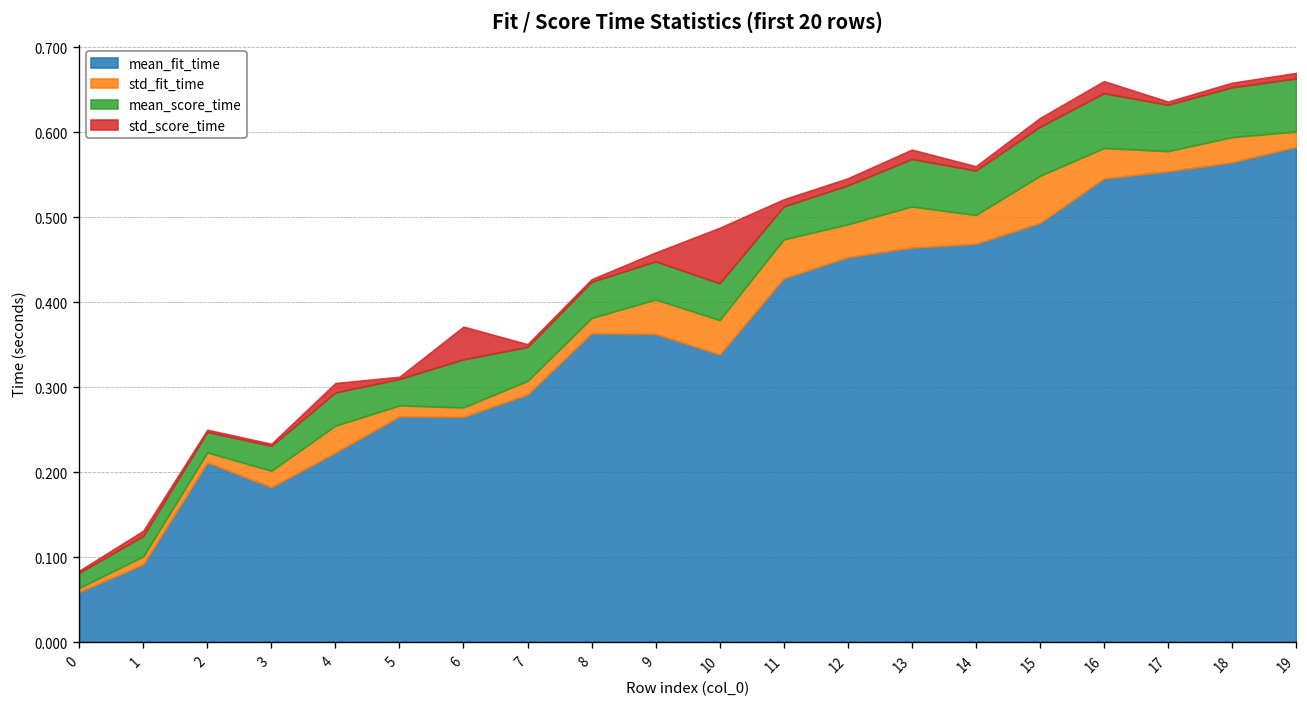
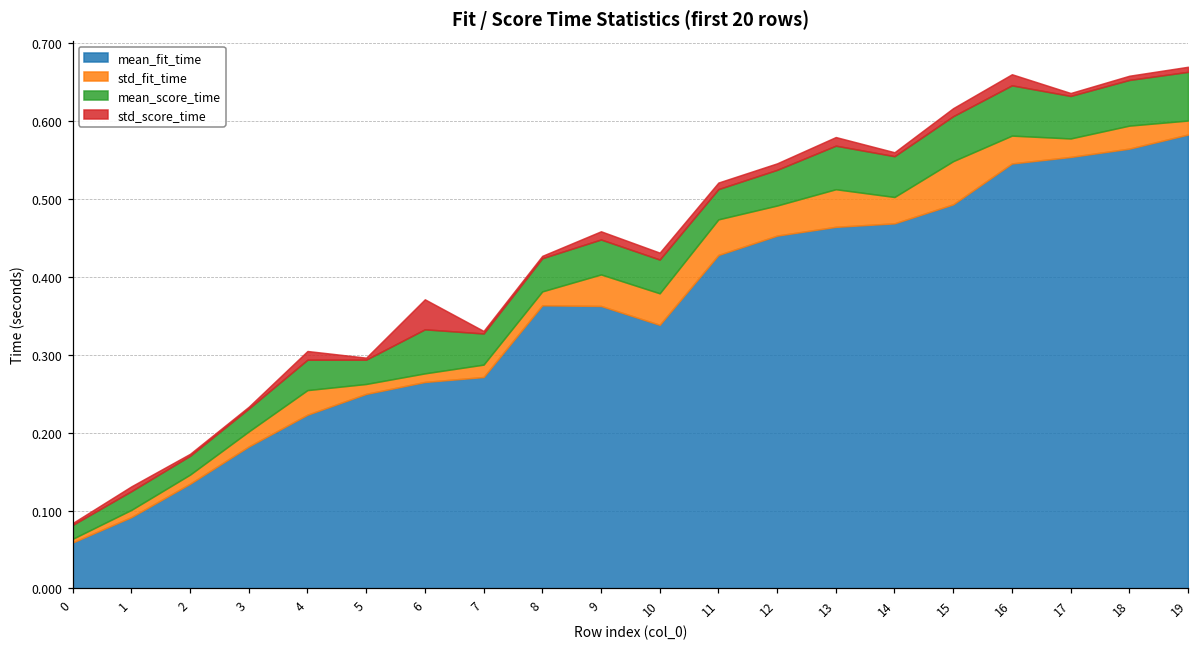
mean_fit_time, 2: 0.21 -> 0.13
mean_fit_time, 5: 0.27 -> 0.25
mean_fit_time, 7: 0.29 -> 0.27
std_score_time, 10: 0.07 -> 0.01
